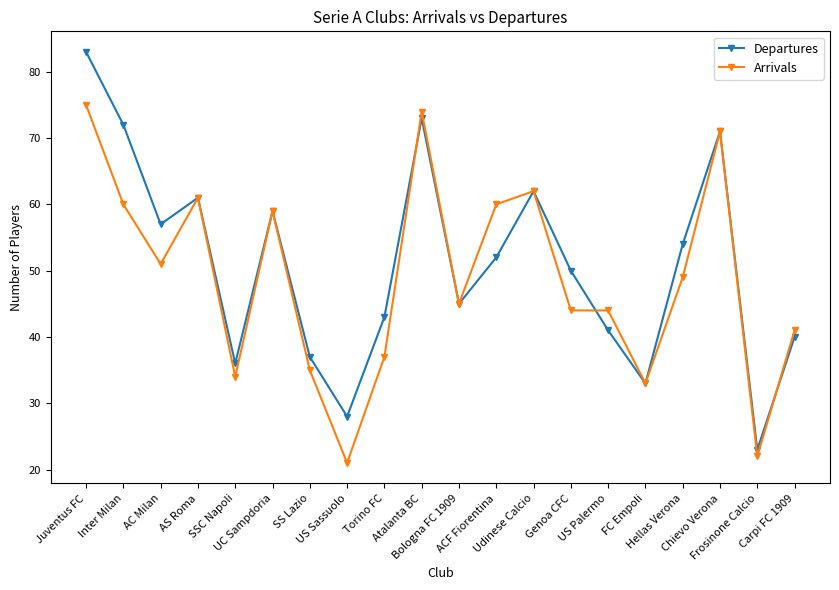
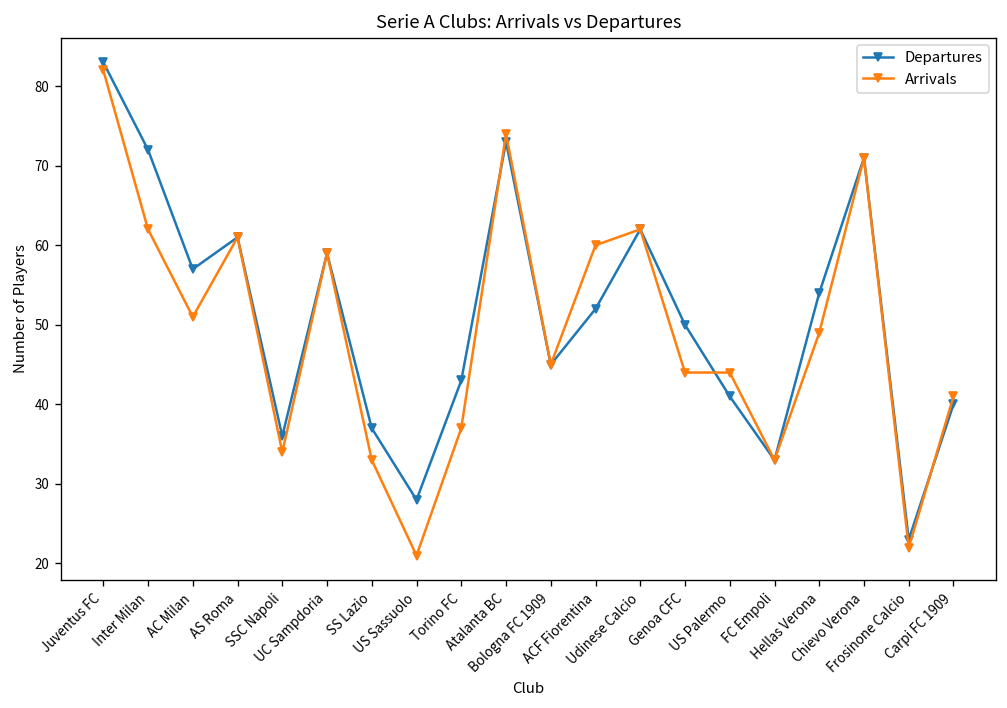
Arrivals, Juventus FC: 75 -> 82
Arrivals, Inter Milan: 60 -> 62
Arrivals, SS Lazio: 35 -> 33
